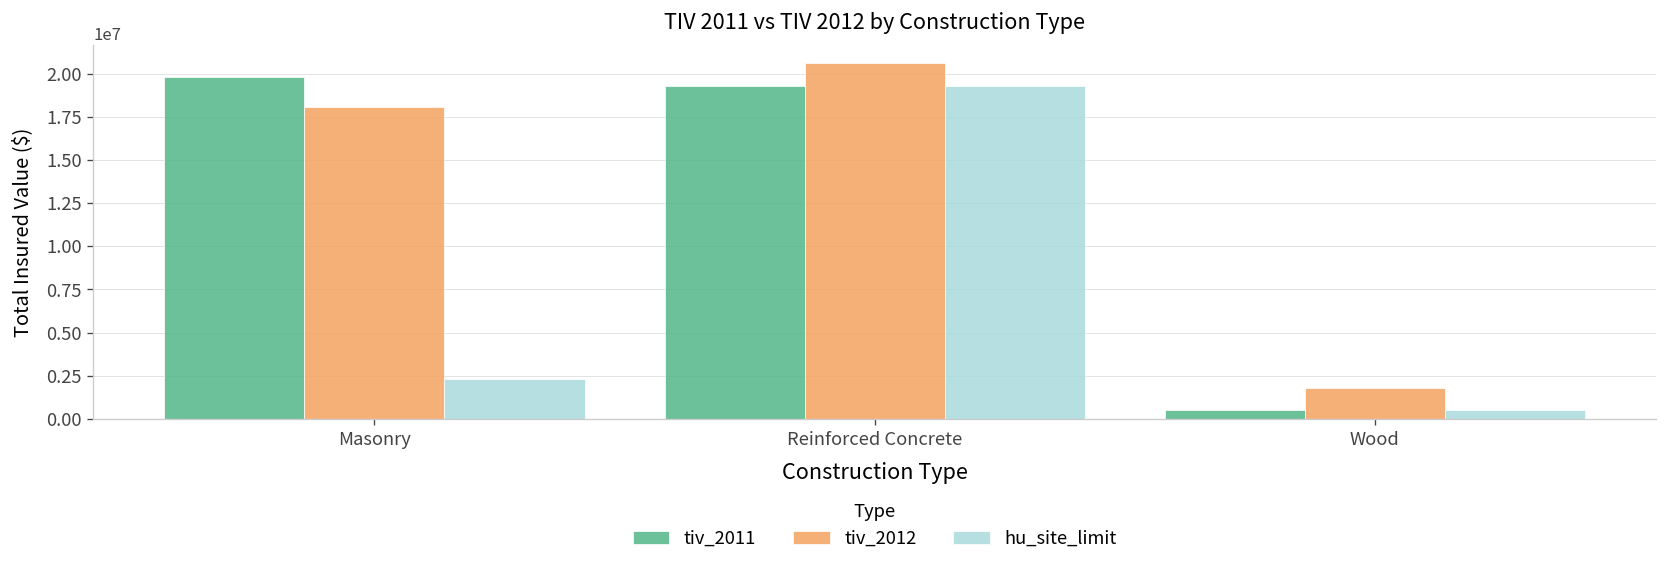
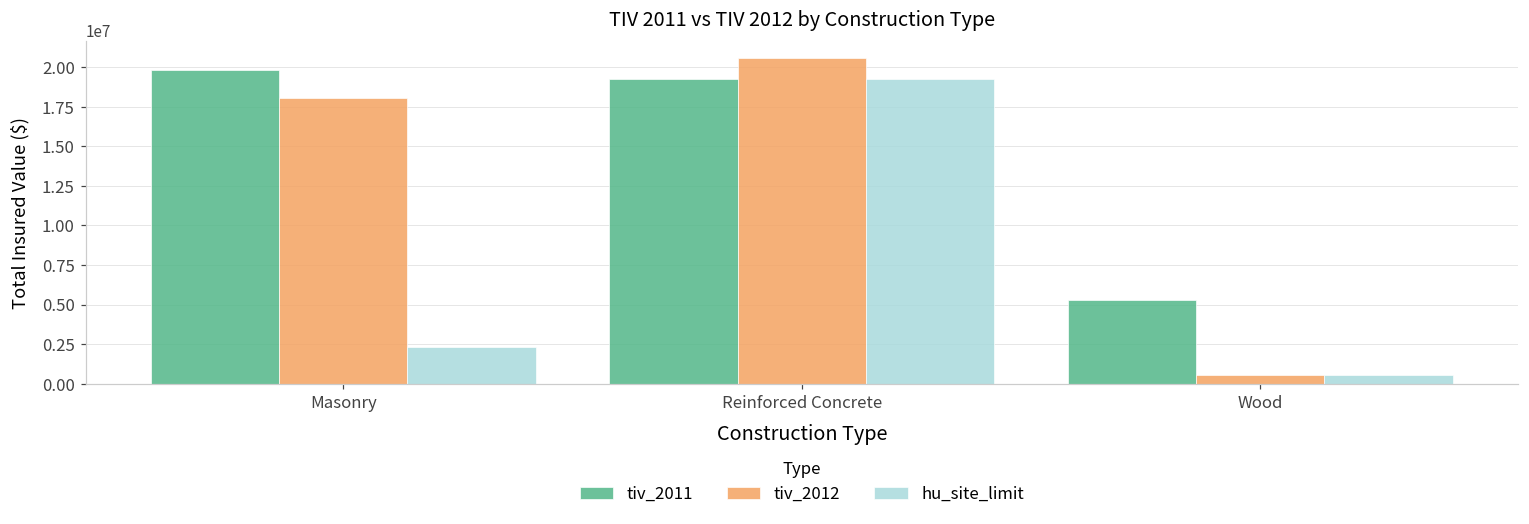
tiv_2011, Wood: 500000 -> 5300000
tiv_2012, Wood: 1800000 -> 500000
